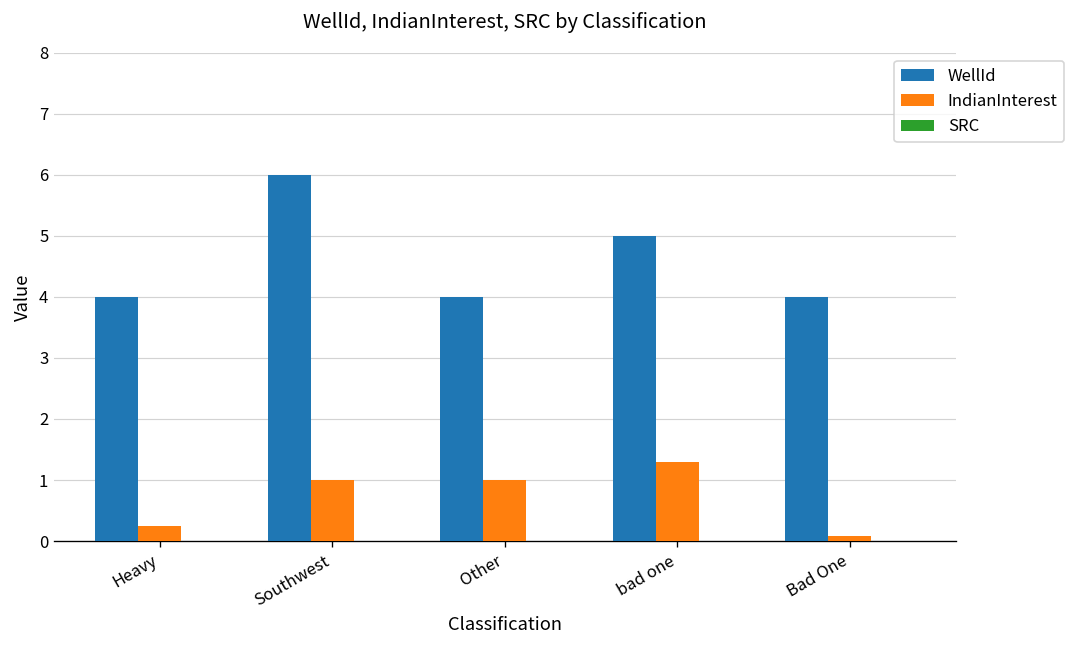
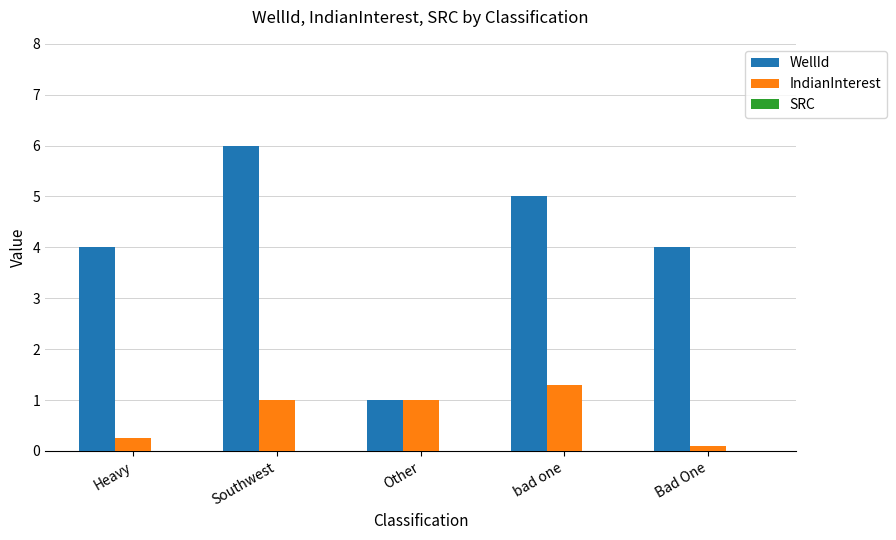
WellId, Other: 4 -> 1
